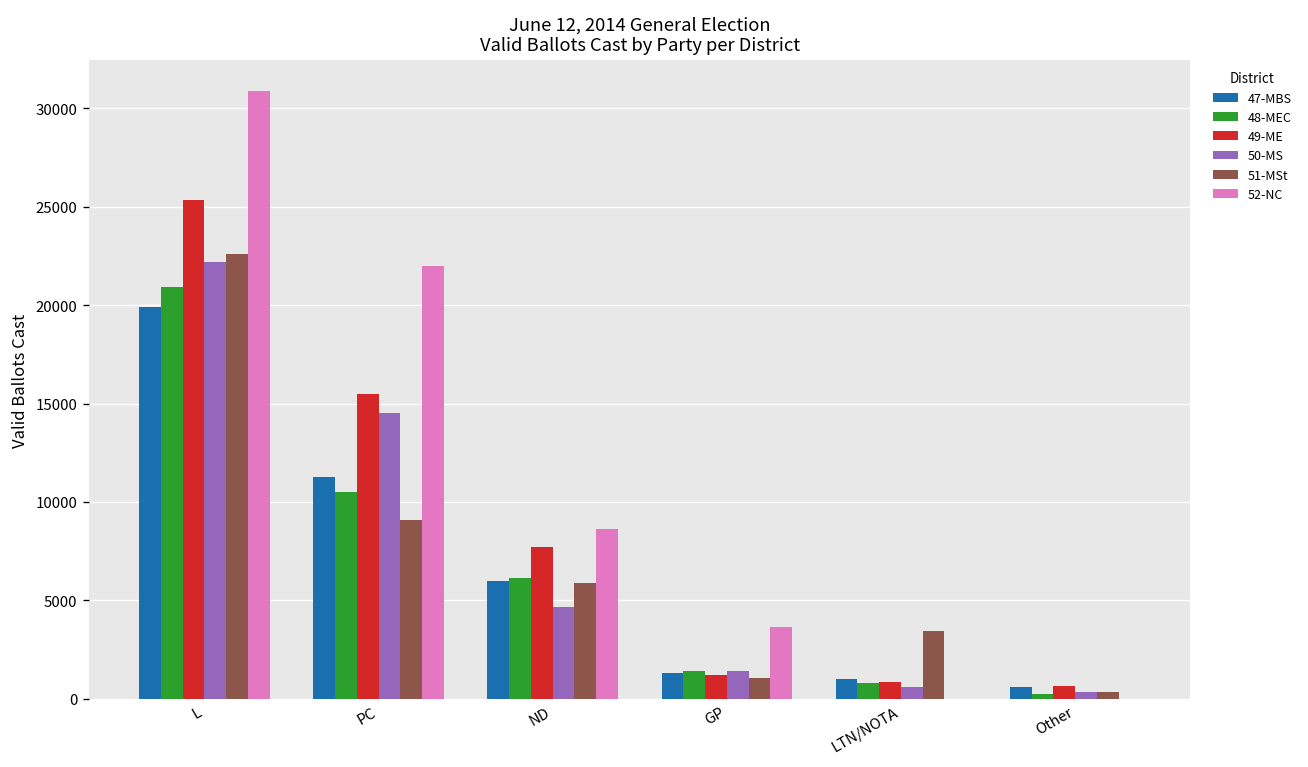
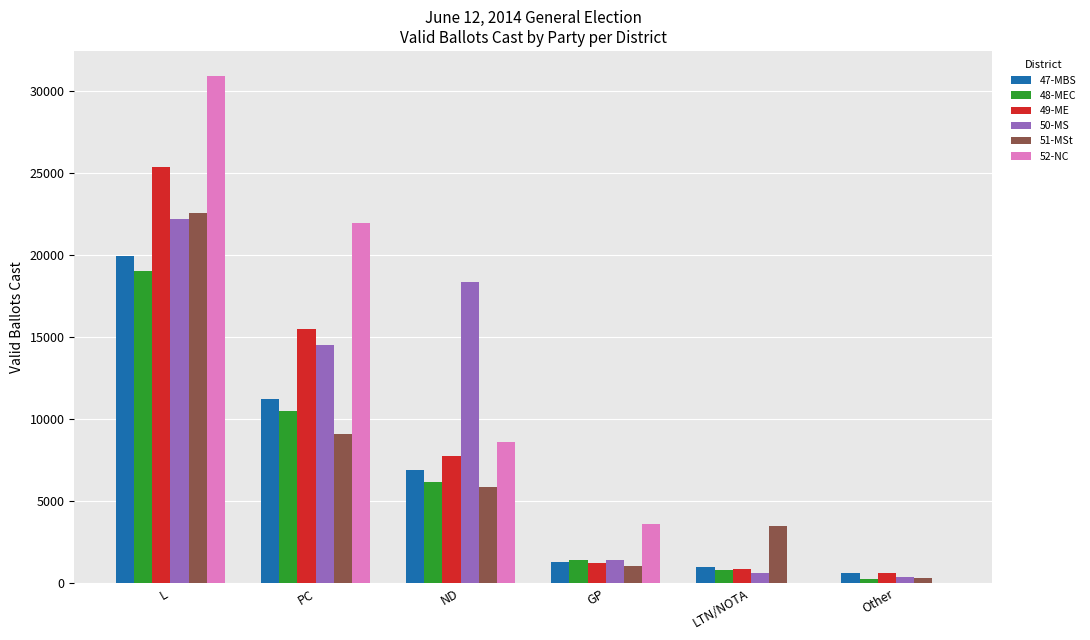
48-MEC, L: 20900 -> 19000
47-MBS, ND: 6000 -> 6900
50-MS, ND: 4600 -> 18400
